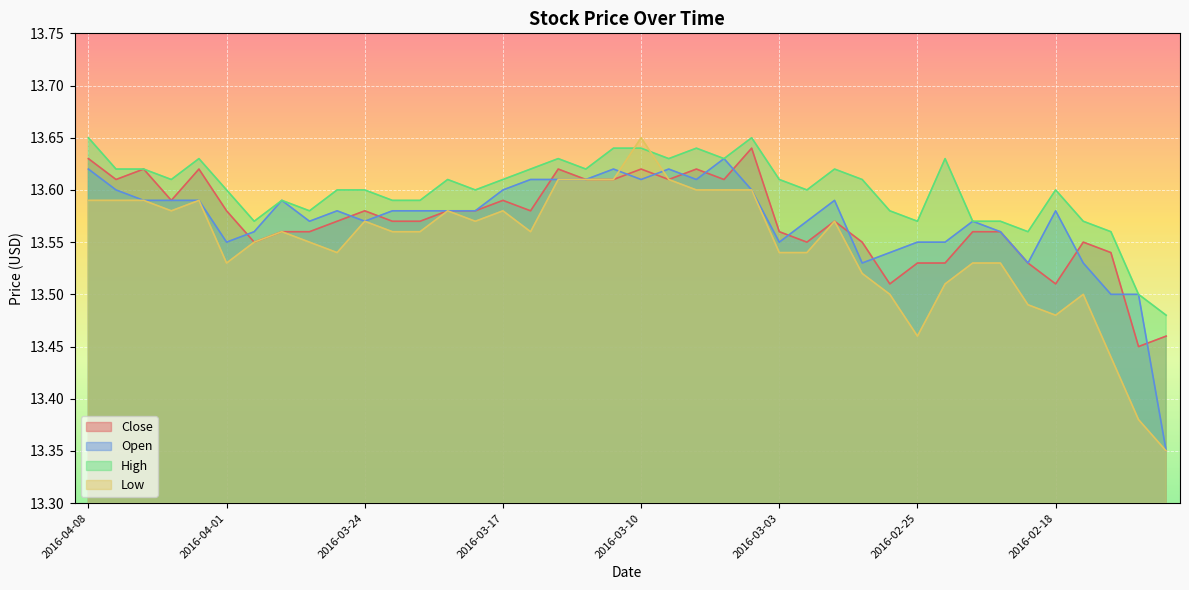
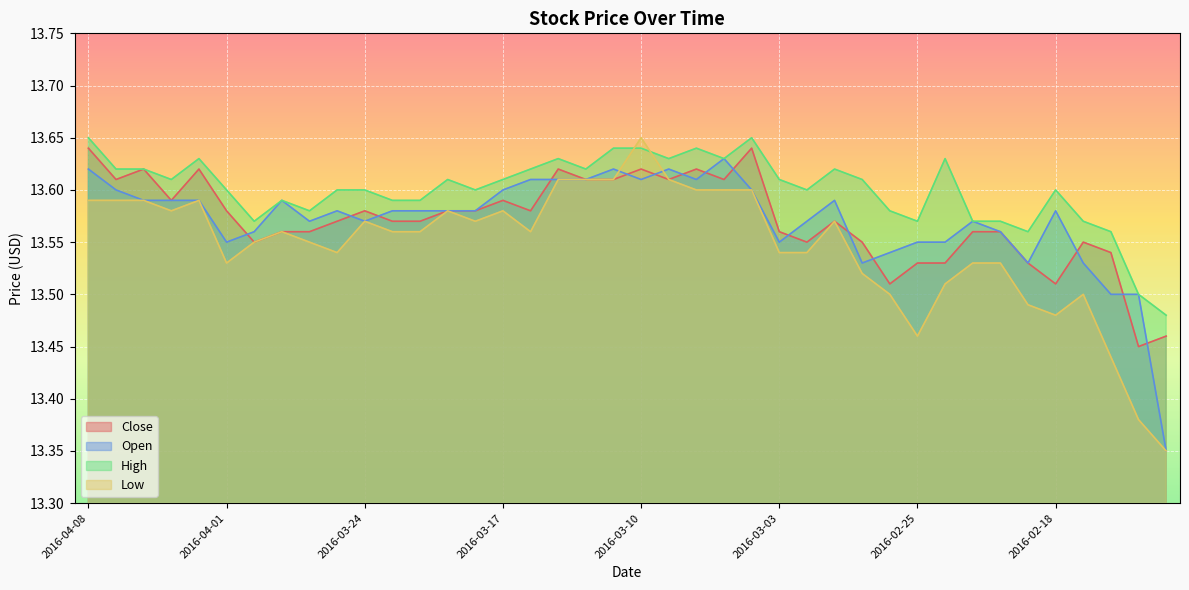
Close, 2016-04-08: 13.63 -> 13.64
